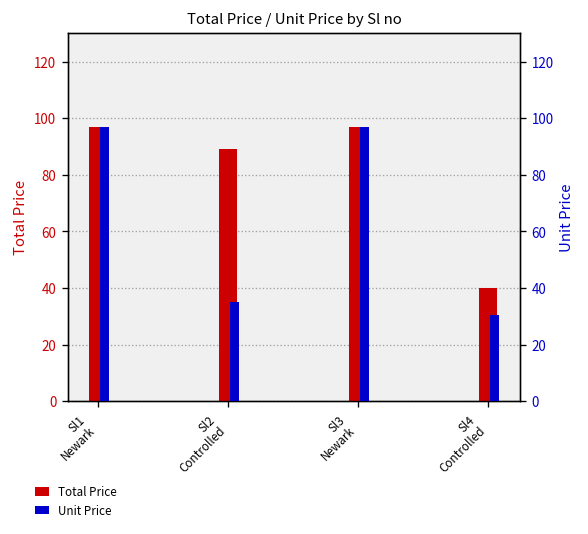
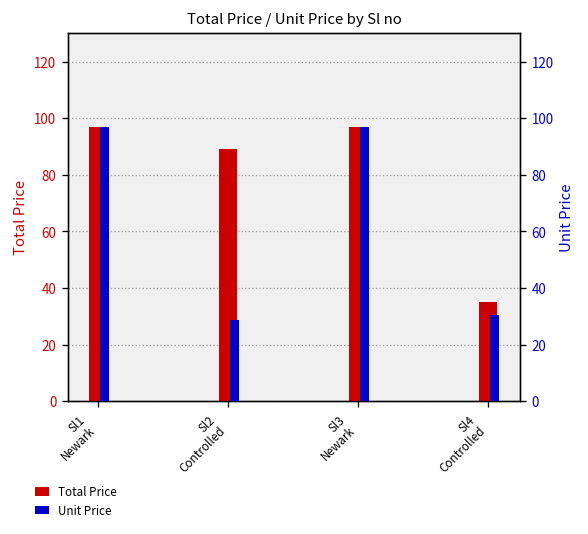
Total Price, Sl4 Controlled: 40 -> 35
Unit Price, Sl2 Controlled: 35 -> 29
